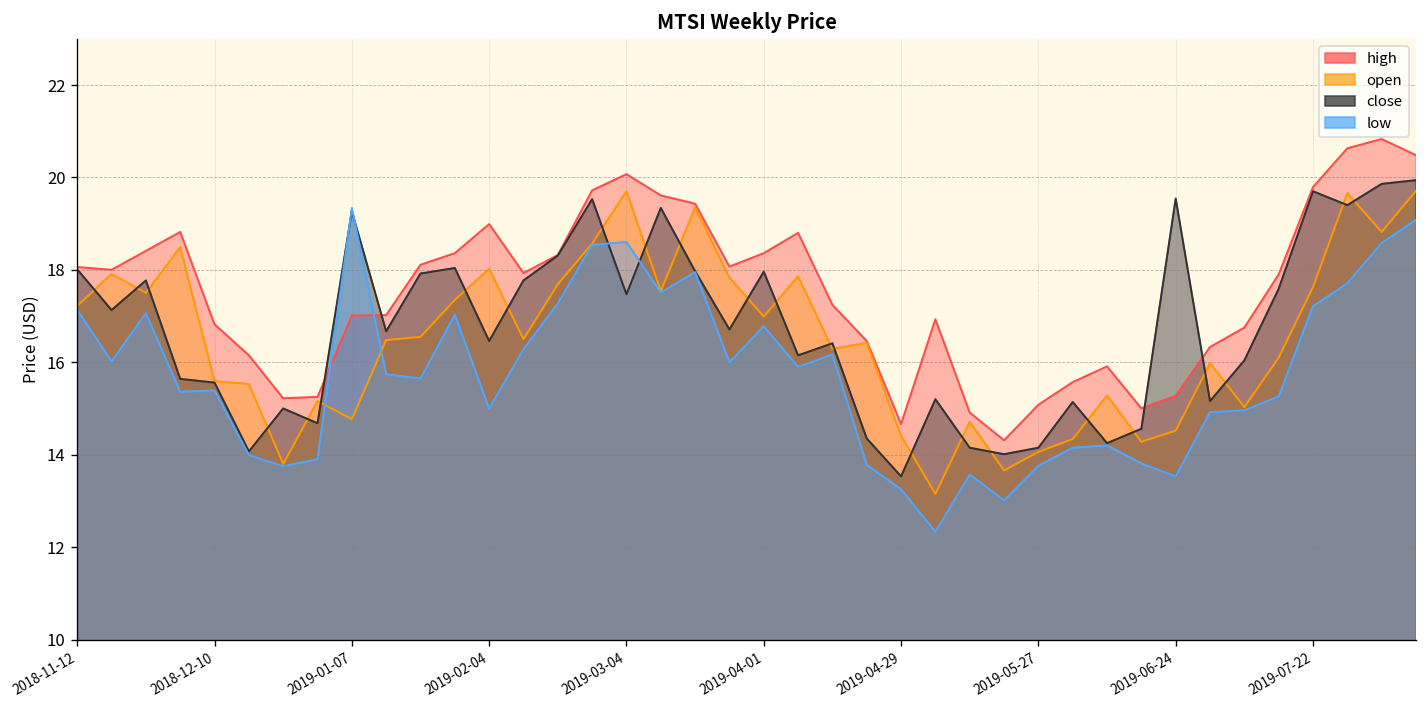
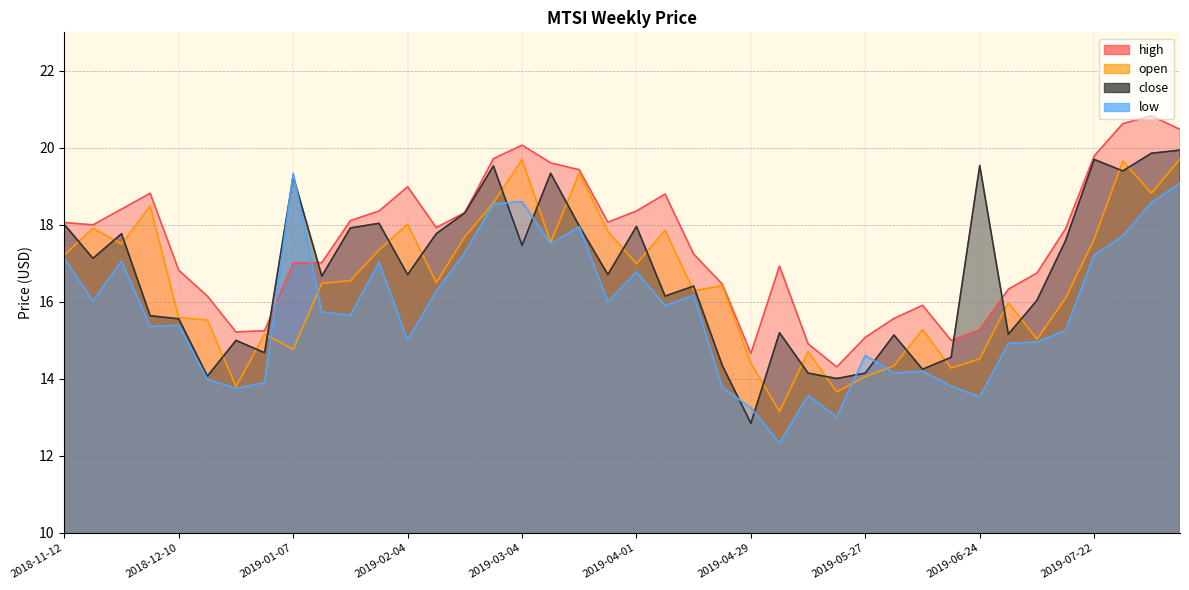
close, 2019-02-04: 16.5 -> 16.7
close, 2019-04-29: 13.5 -> 12.8
low, 2019-05-27: 13.8 -> 14.6
